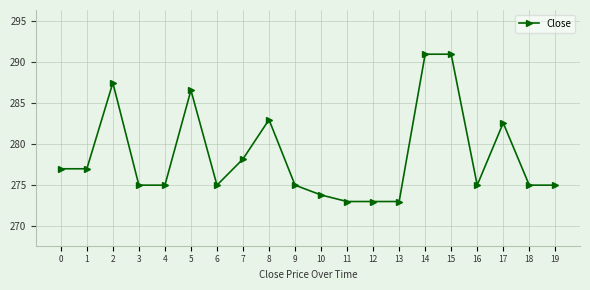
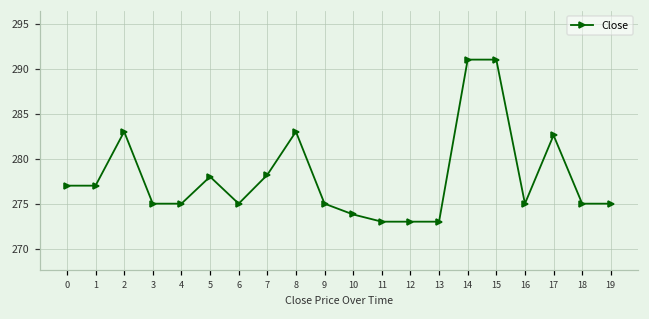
2: 288 -> 283
5: 287 -> 278
